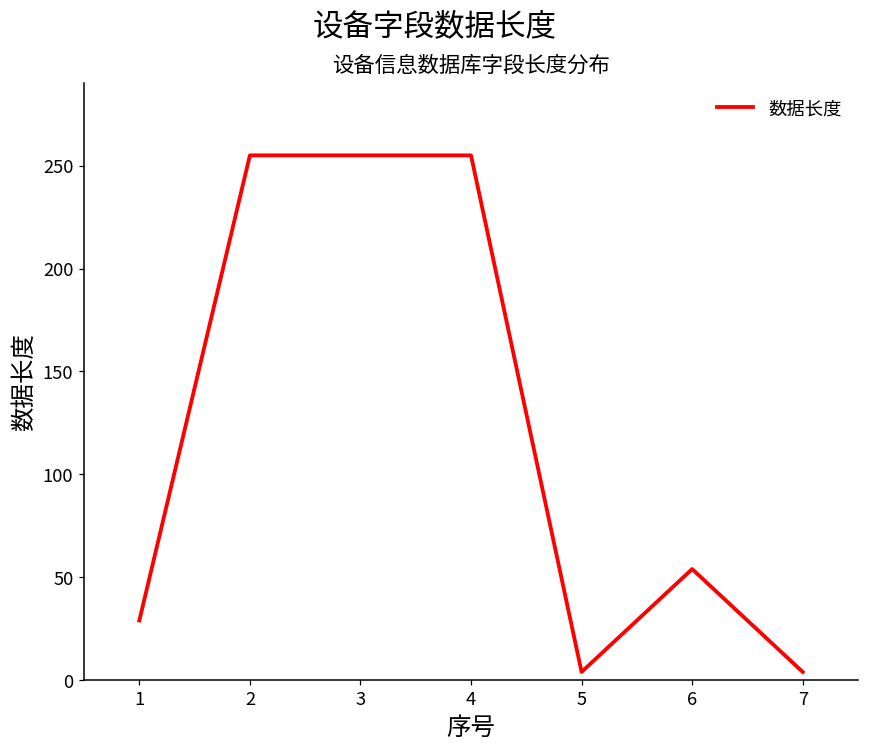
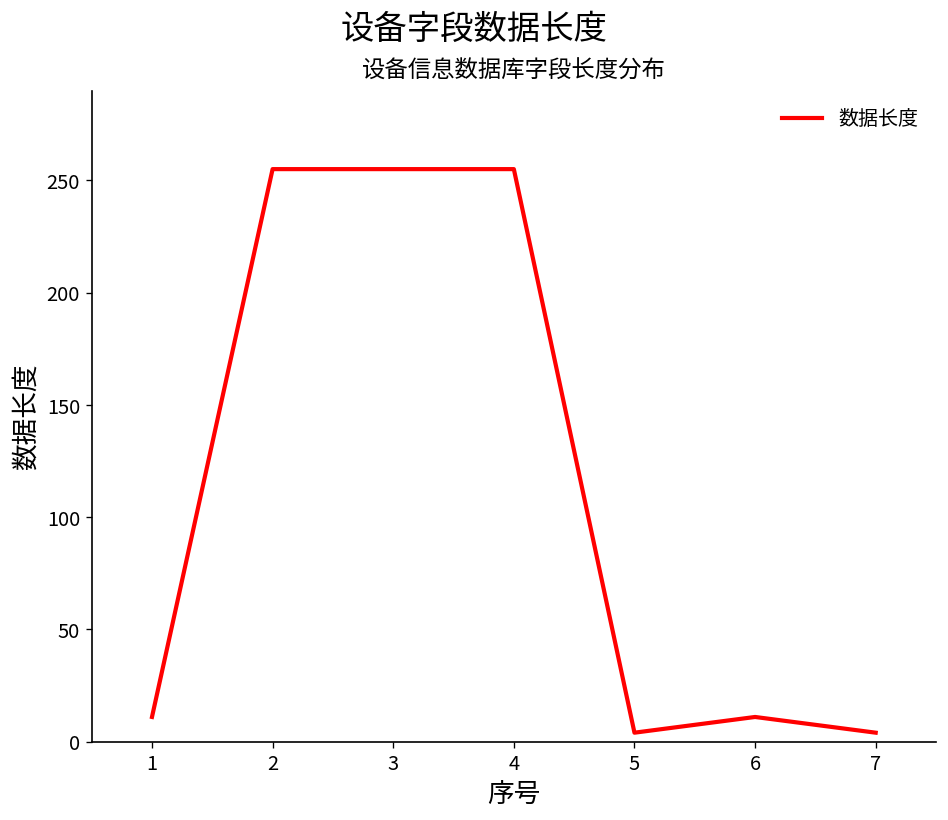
1: 29 -> 11
6: 54 -> 11
